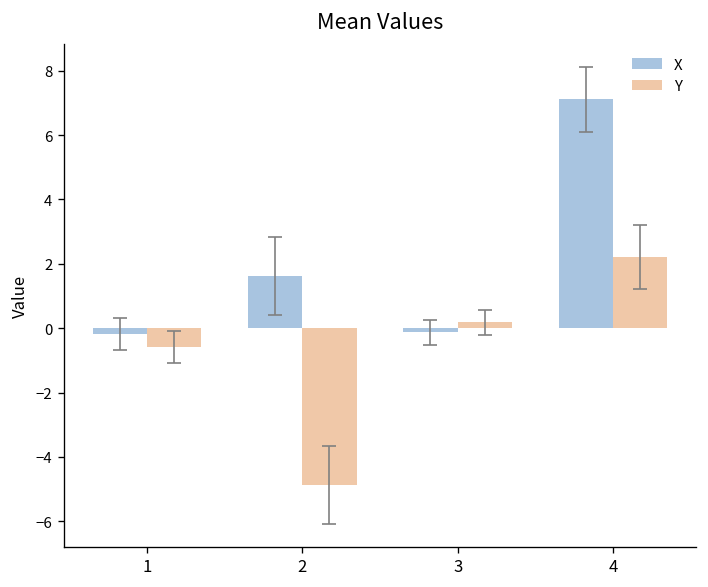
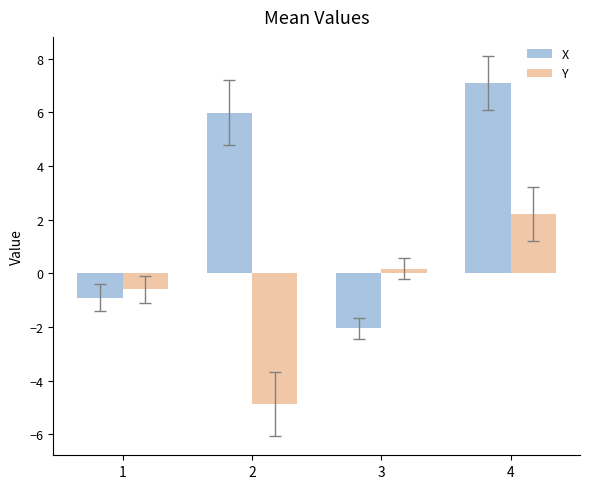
X, 1: -0.2 -> -0.9
X, 2: 1.6 -> 6.0
X, 3: -0.1 -> -2.1
